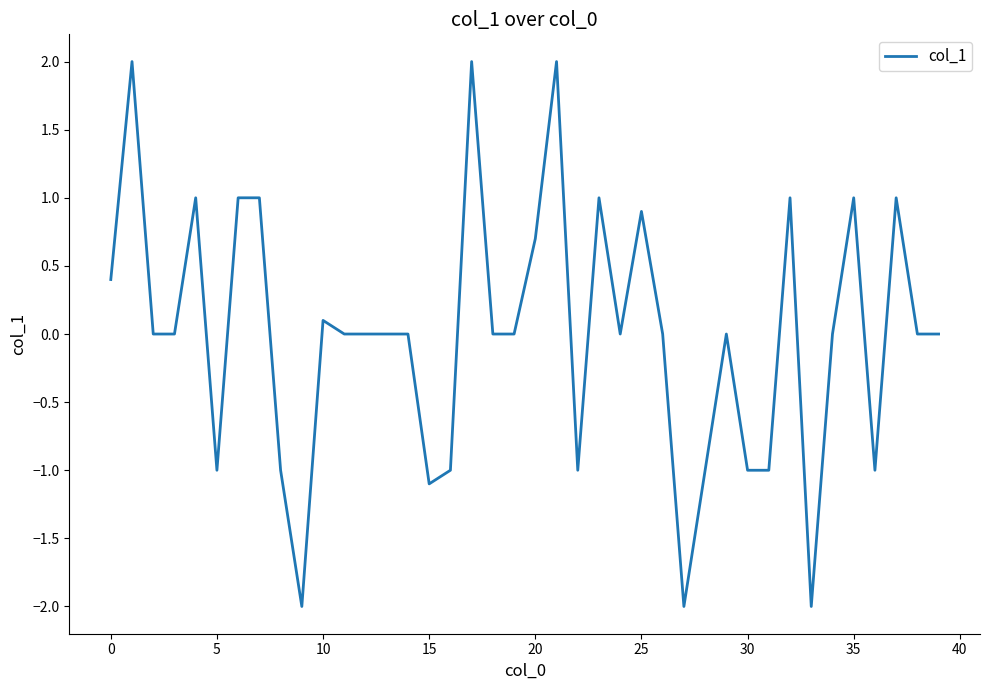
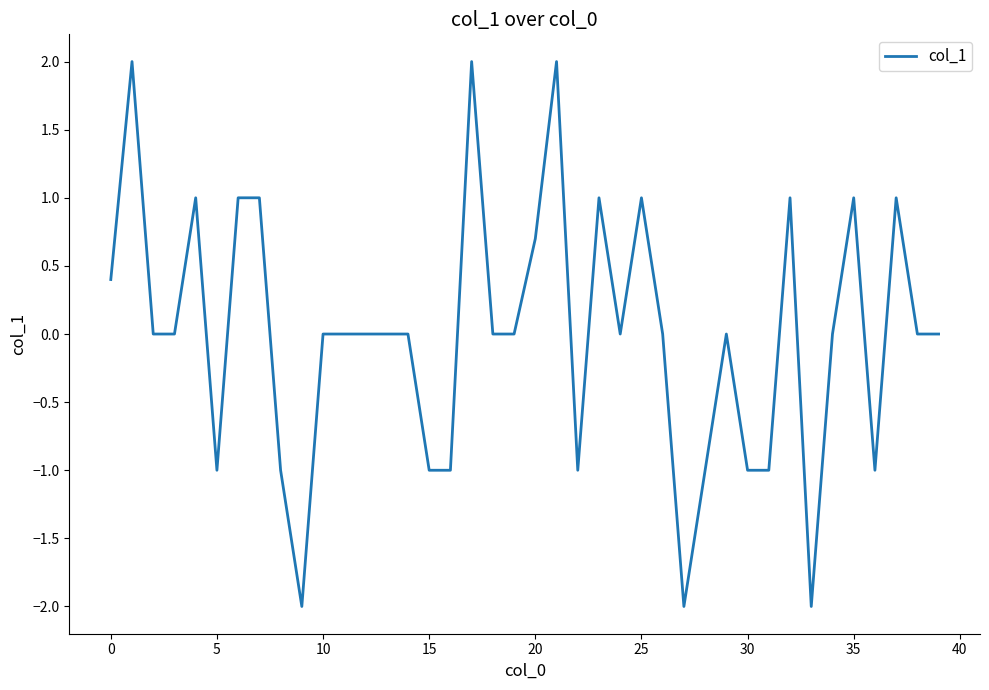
10: 0.1 -> 0.0
15: -1.1 -> -1.0
25: 0.9 -> 1.0
